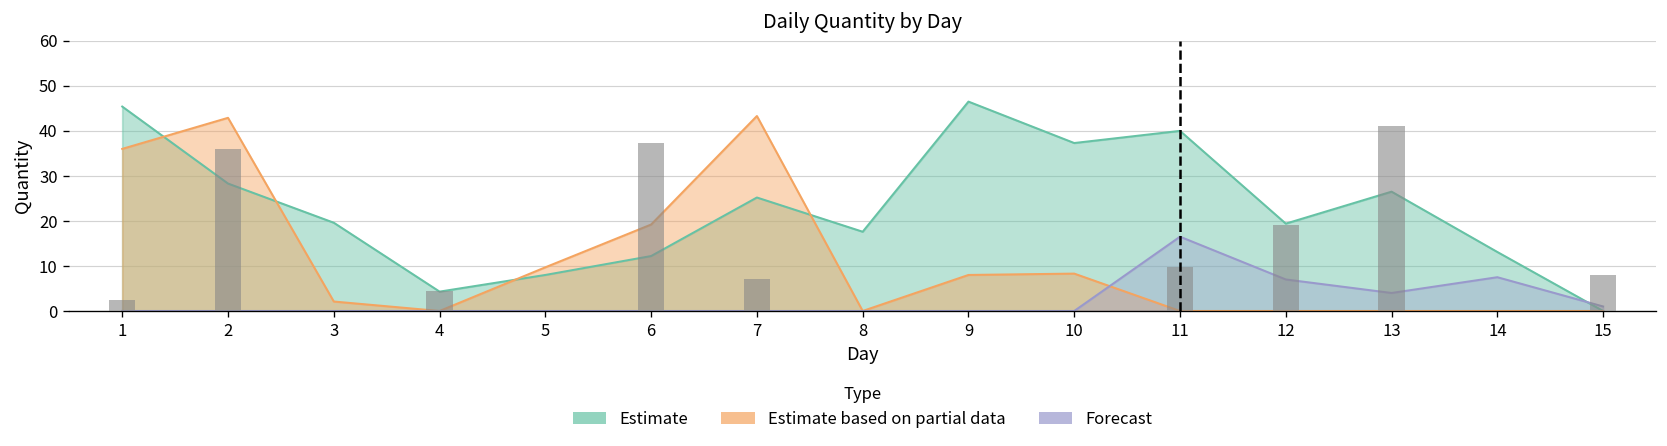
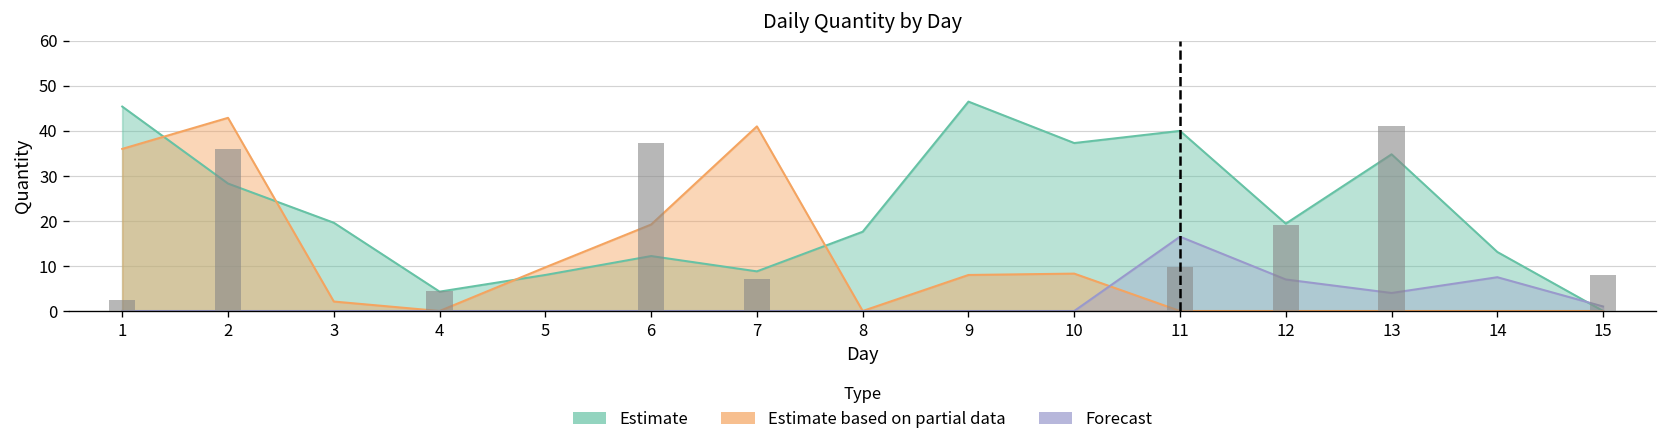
Estimate, 7: 25 -> 9
Estimate based on partial data, 7: 43 -> 41
Estimate, 13: 27 -> 35
